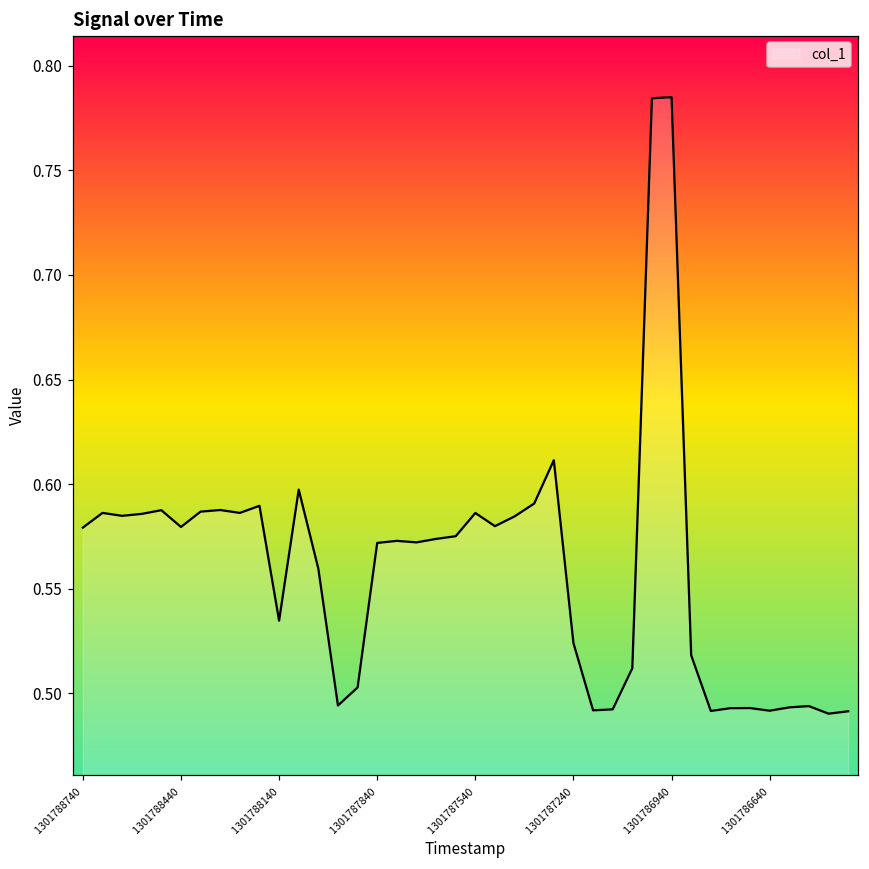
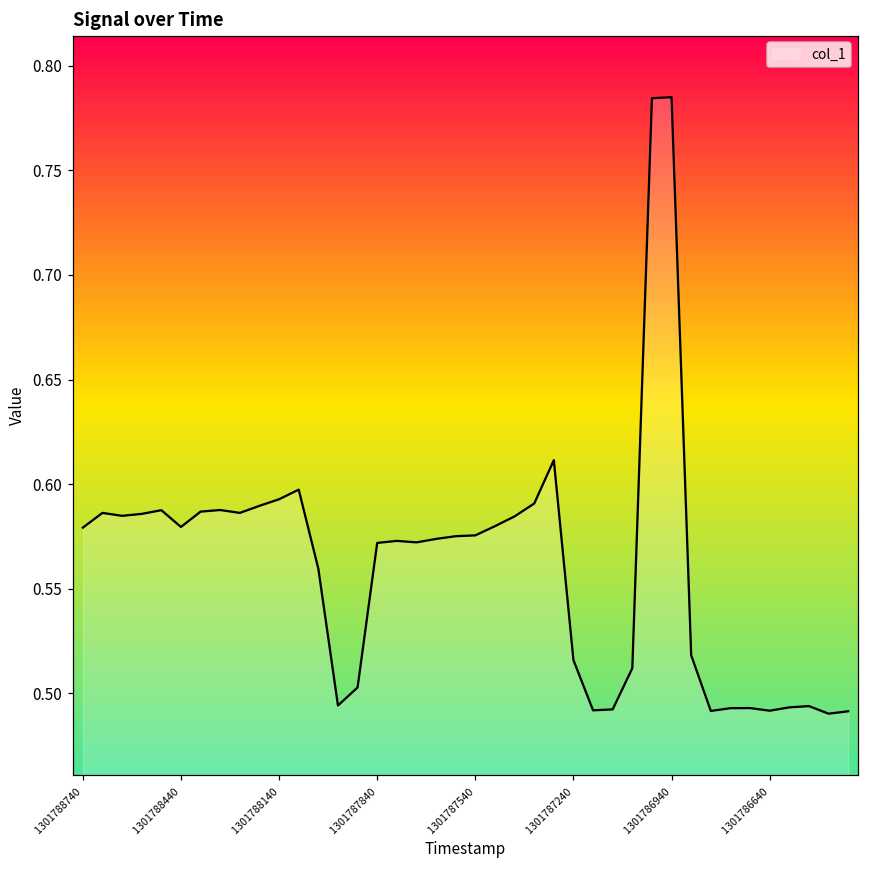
1301788140: 0.535 -> 0.593
1301787540: 0.586 -> 0.576
1301787240: 0.524 -> 0.516
